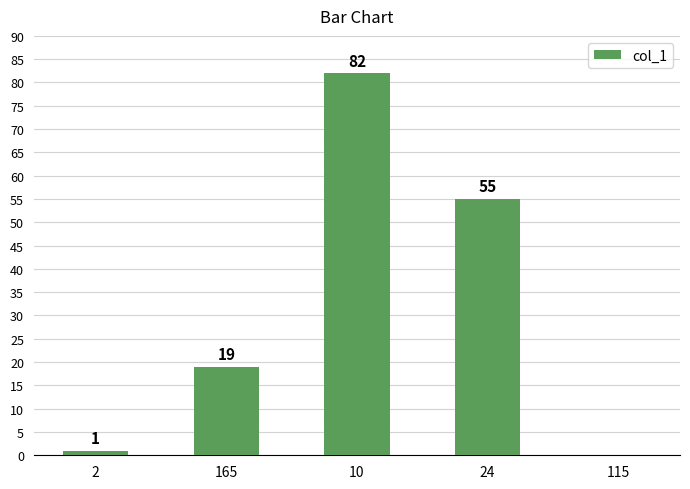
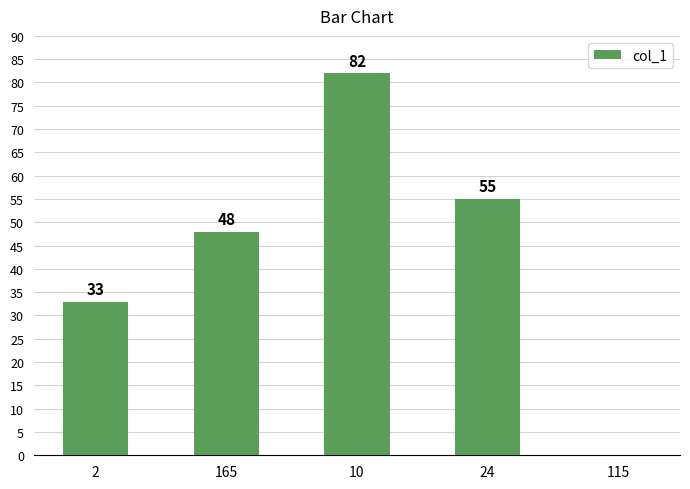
2: 1 -> 33
165: 19 -> 48
